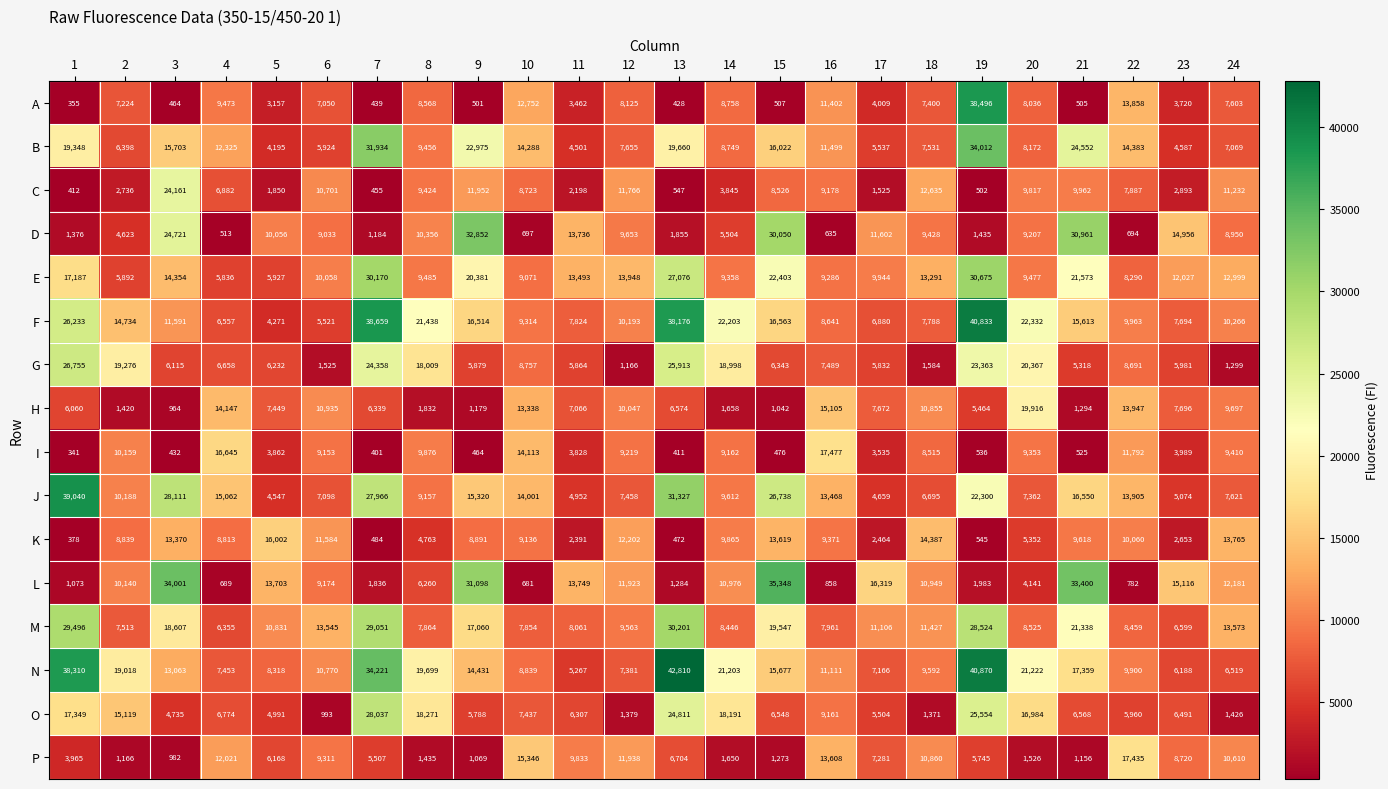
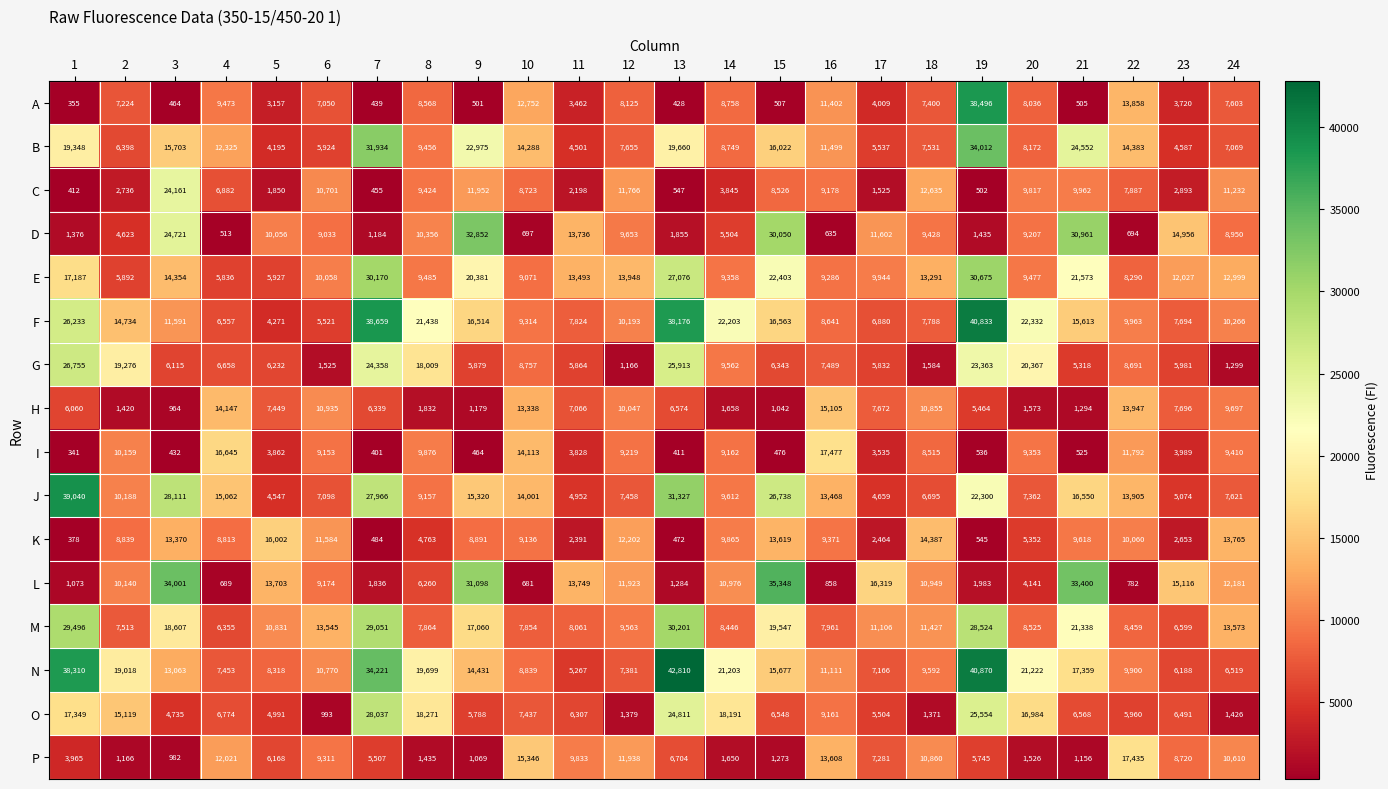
G, 14: 18,998 -> 9,562
H, 20: 19,916 -> 1,573
